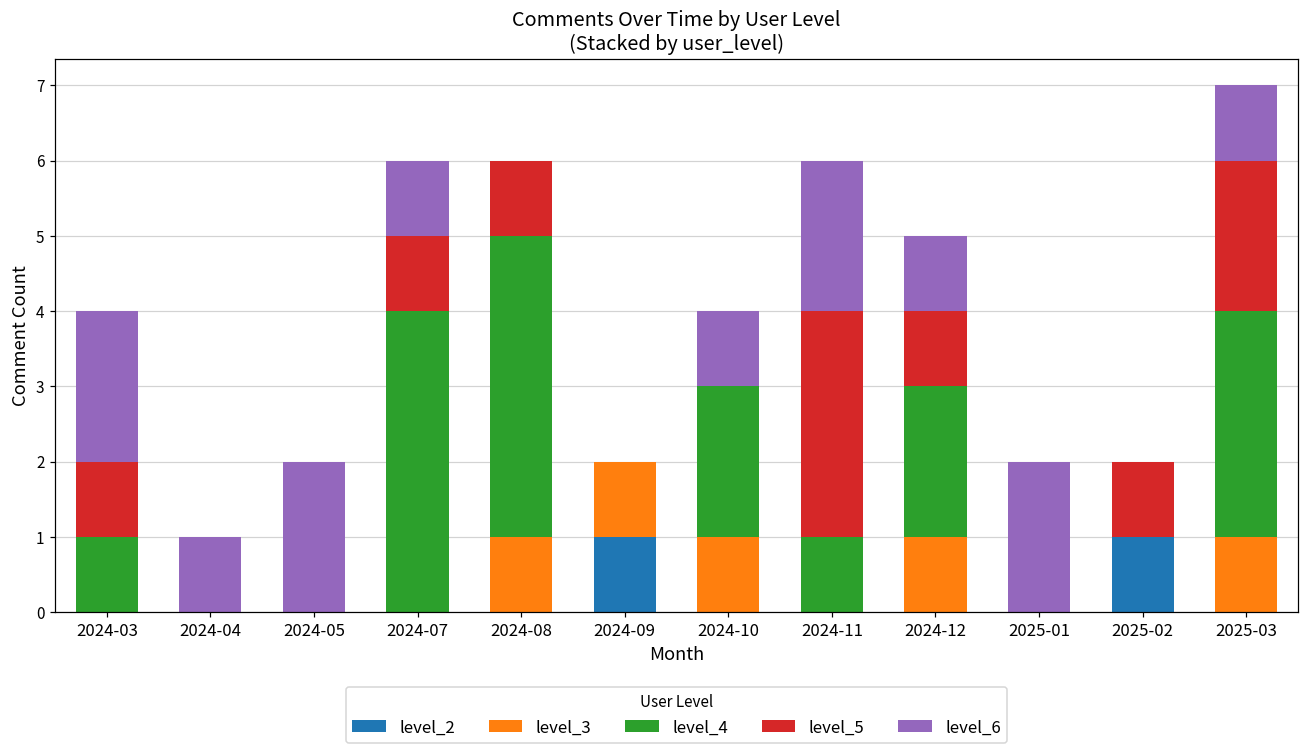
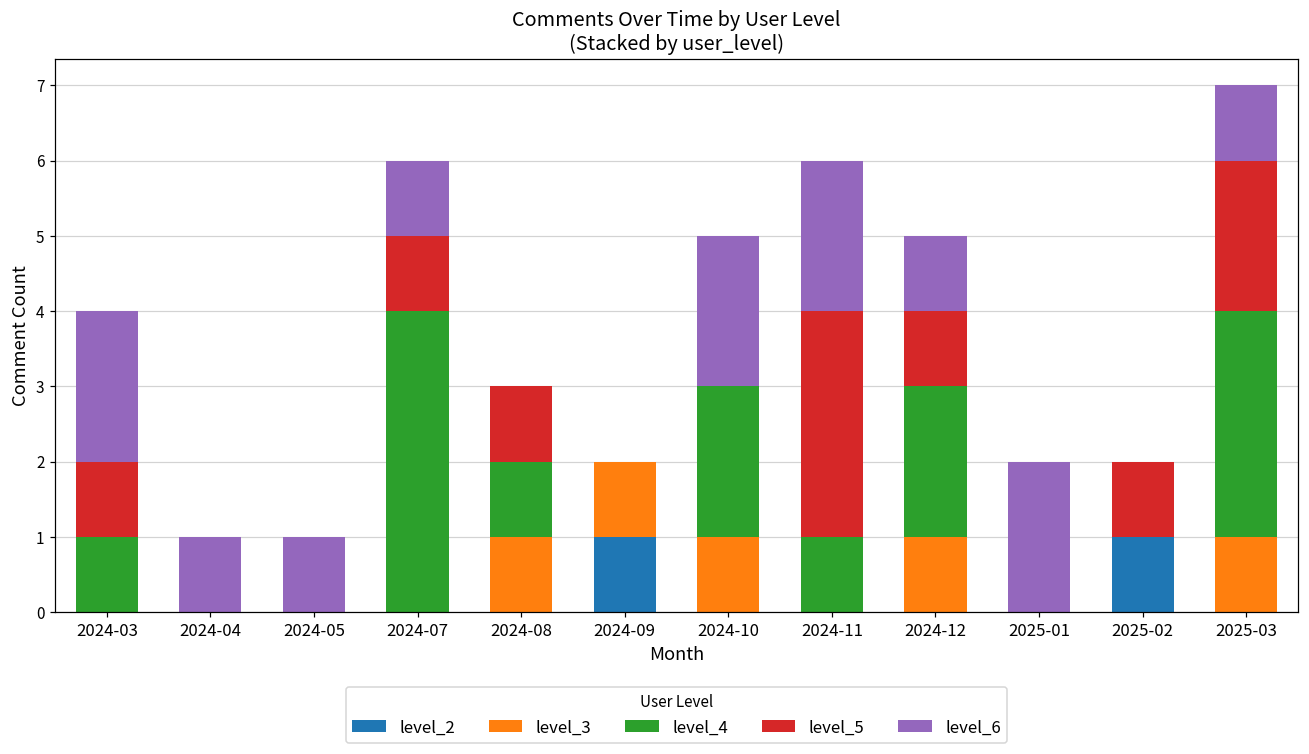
level_6, 2024-05: 2 -> 1
level_4, 2024-08: 4 -> 1
level_6, 2024-10: 1 -> 2
